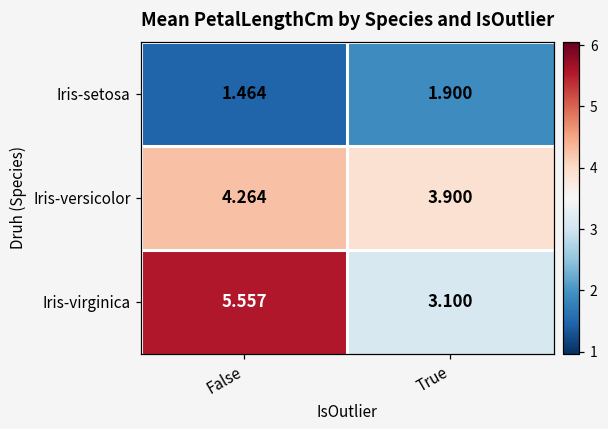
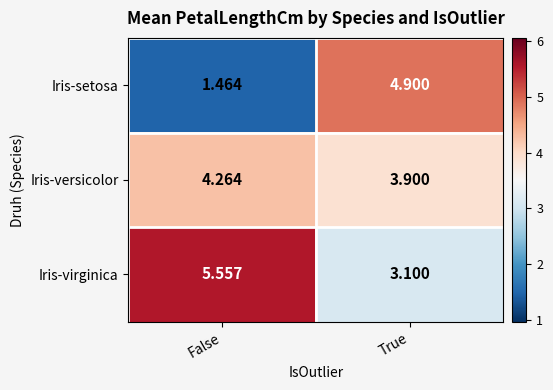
Iris-setosa, True: 1.900 -> 4.900
